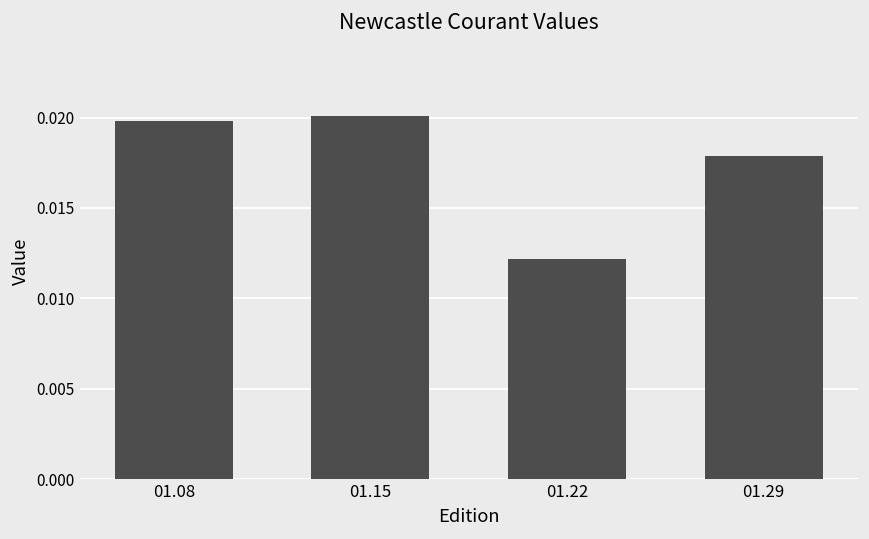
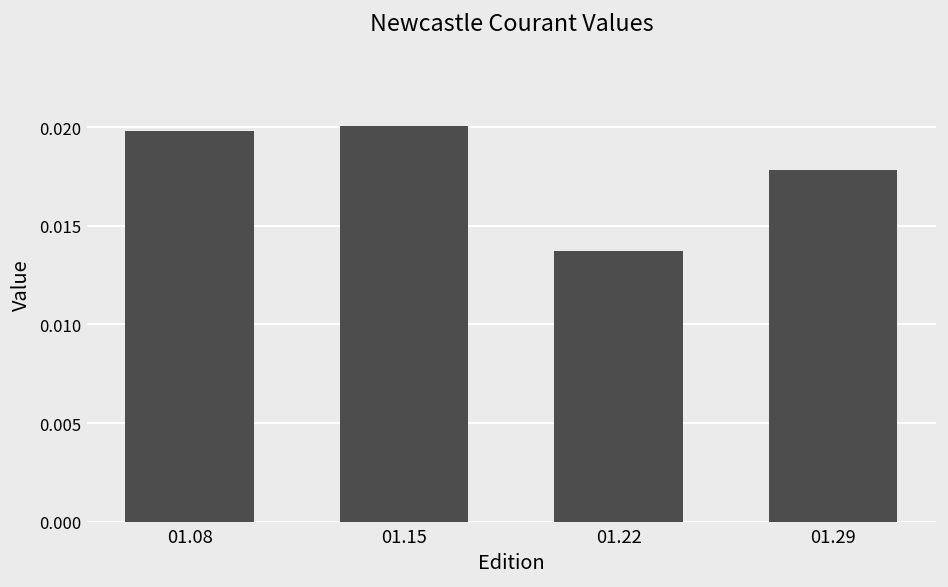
01.22: 0.0122 -> 0.0137
